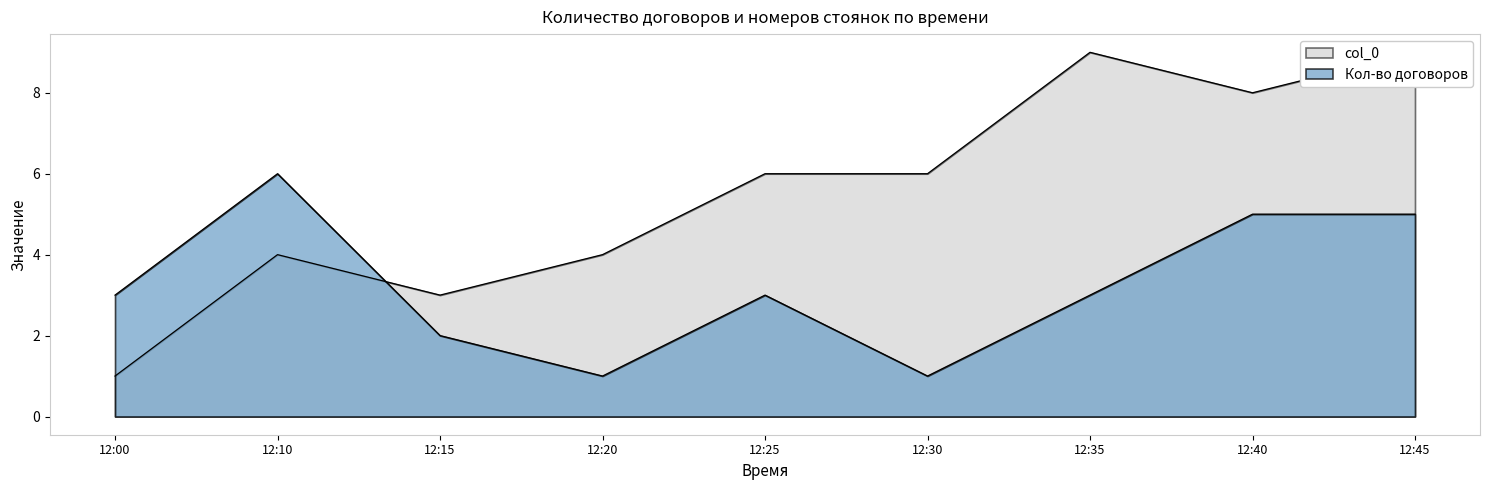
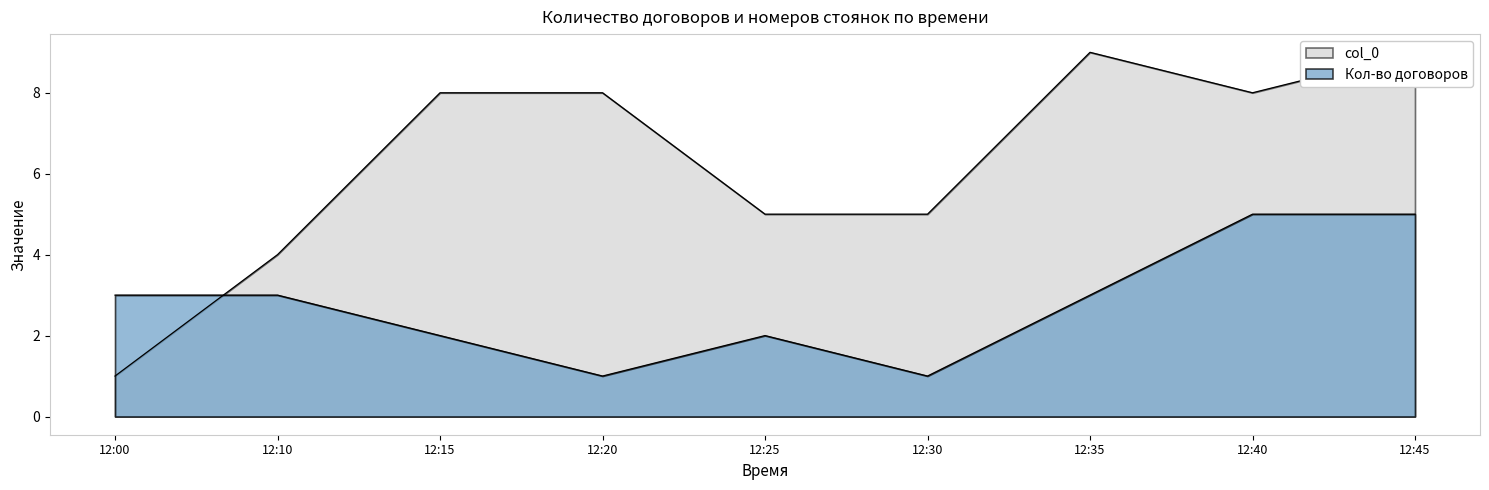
Кол-во договоров, 12:10: 6 -> 3
col_0, 12:15: 3 -> 8
col_0, 12:20: 4 -> 8
col_0, 12:25: 6 -> 5
Кол-во договоров, 12:25: 3 -> 2
col_0, 12:30: 6 -> 5
